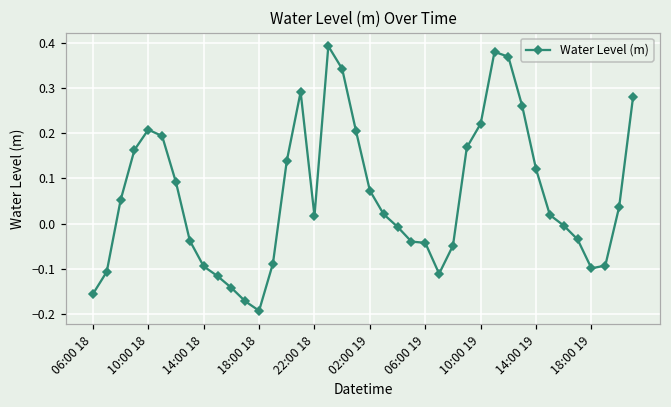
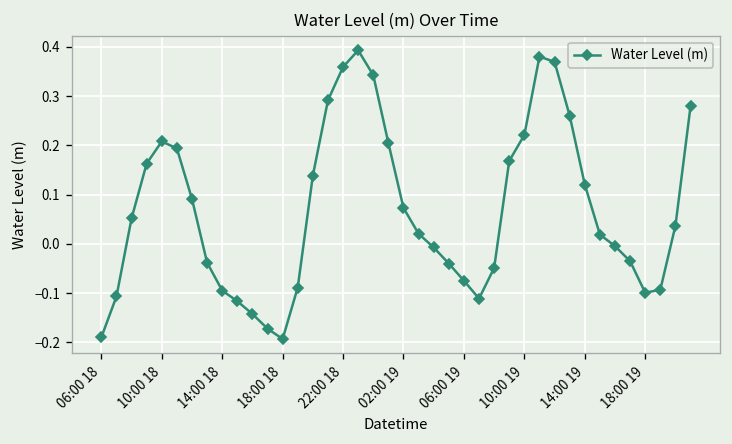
06:00 18: -0.16 -> -0.19
22:00 18: 0.02 -> 0.36
06:00 19: -0.04 -> -0.07
